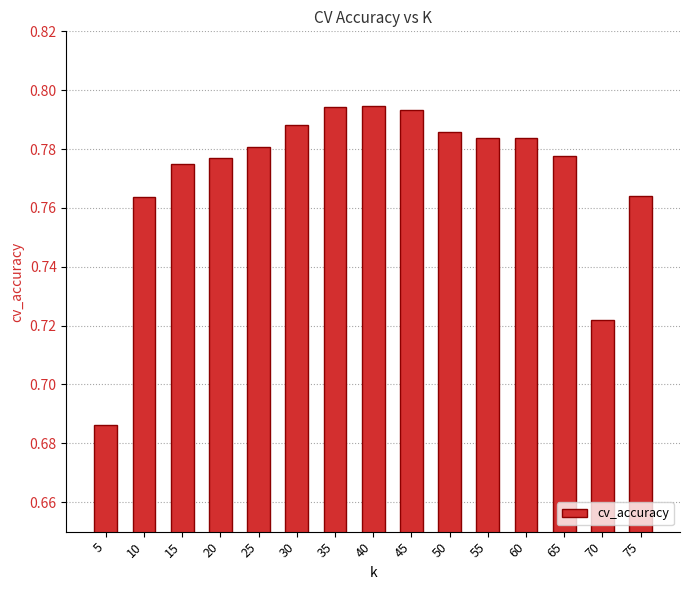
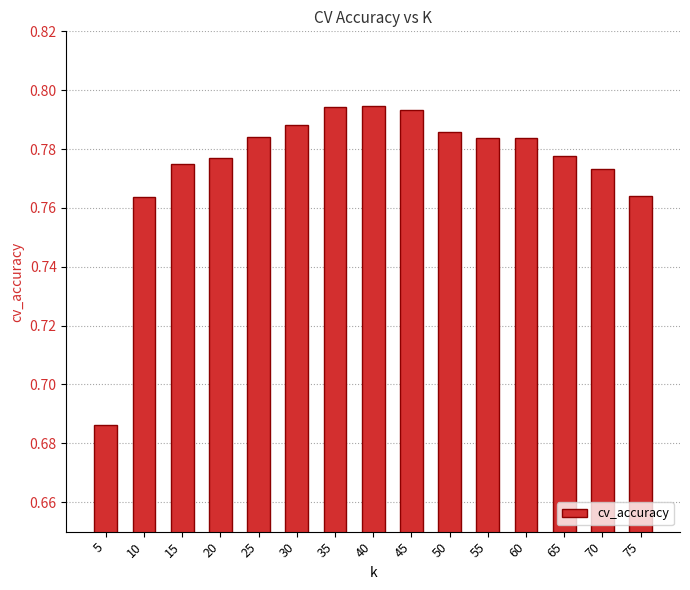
25: 0.781 -> 0.784
70: 0.722 -> 0.773
